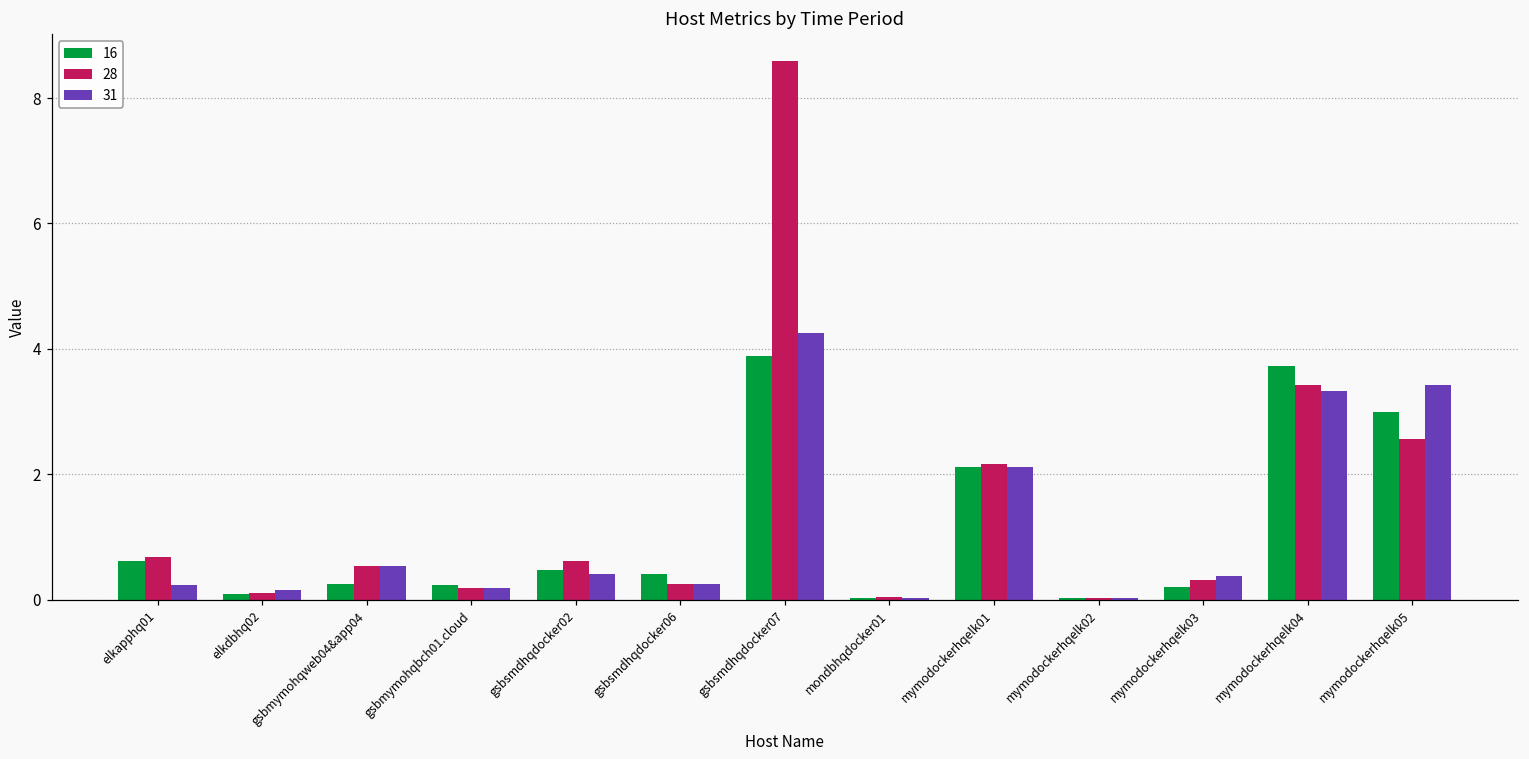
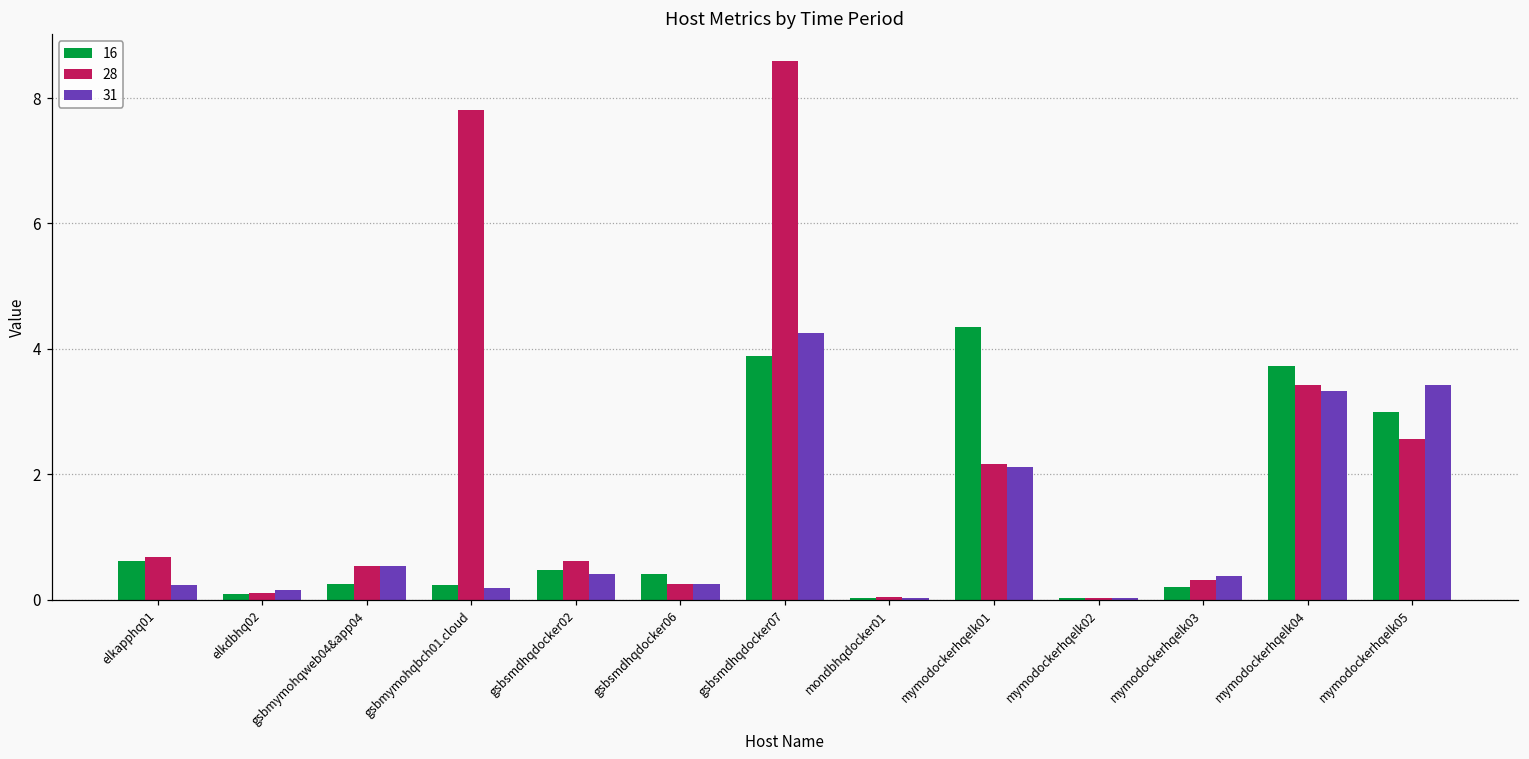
28, gsbmymohqbch01.cloud: 0.2 -> 7.8
16, mymodockerhqelk01: 2.1 -> 4.4
